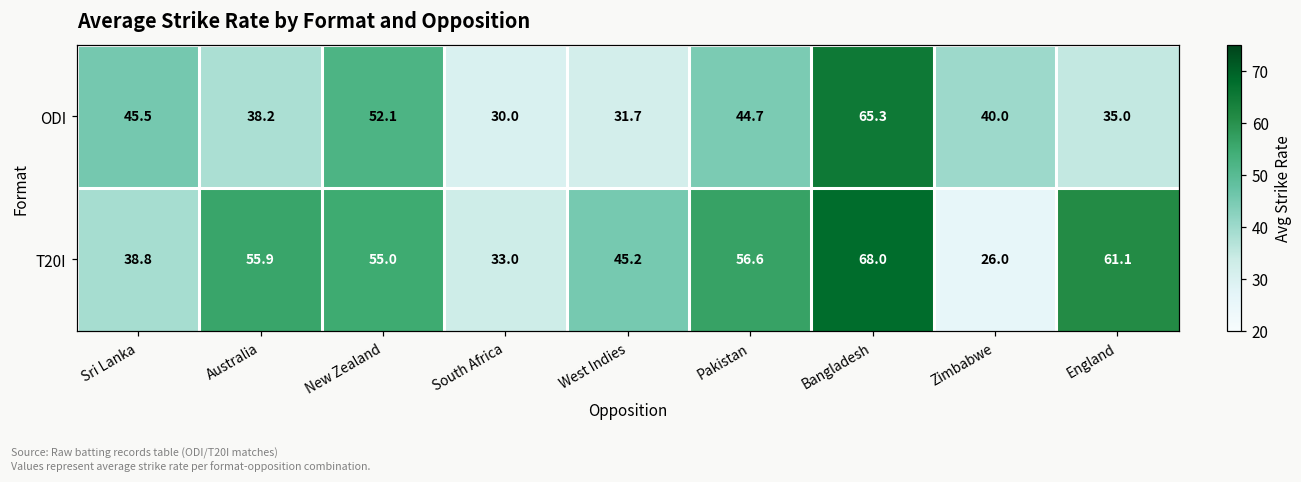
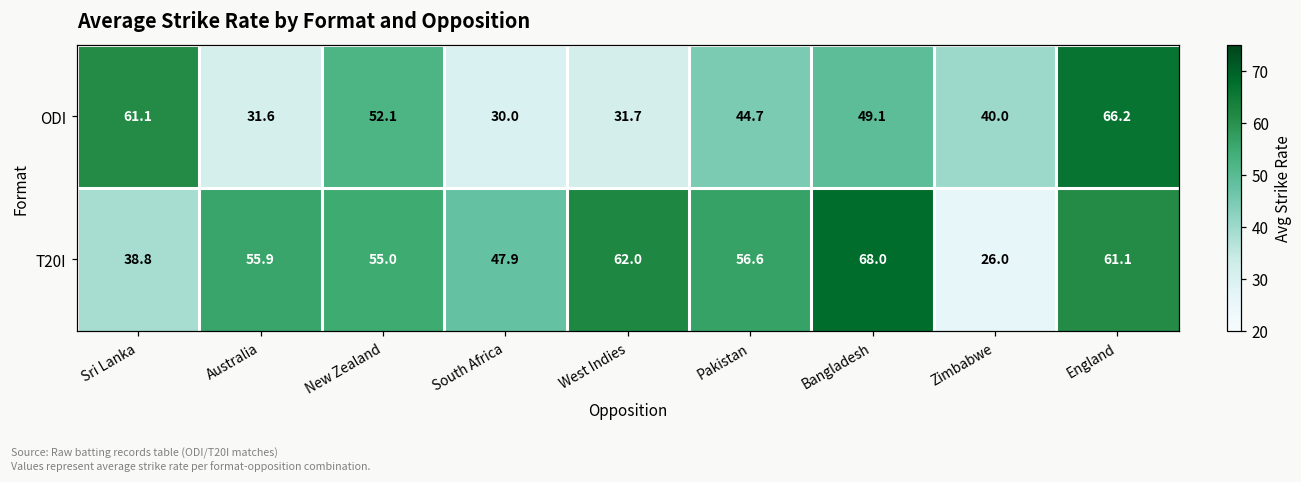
ODI, Sri Lanka: 45.5 -> 61.1
ODI, Australia: 38.2 -> 31.6
ODI, Bangladesh: 65.3 -> 49.1
ODI, England: 35.0 -> 66.2
T20I, South Africa: 33.0 -> 47.9
T20I, West Indies: 45.2 -> 62.0
